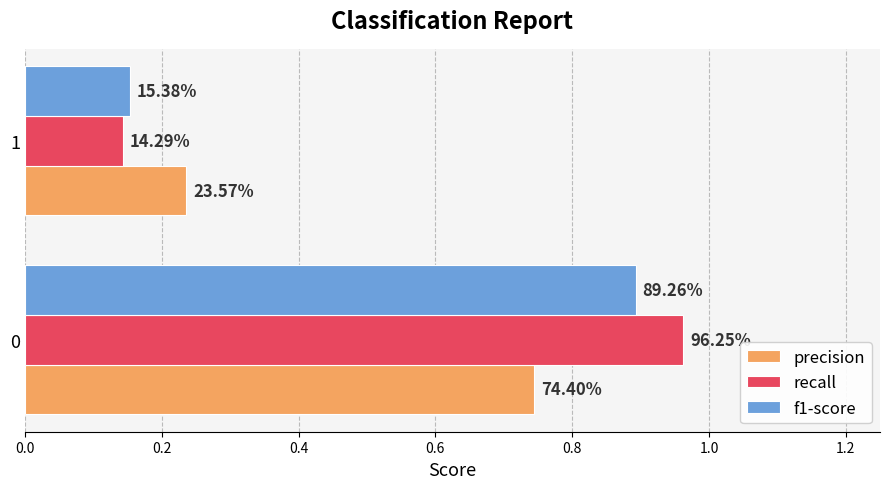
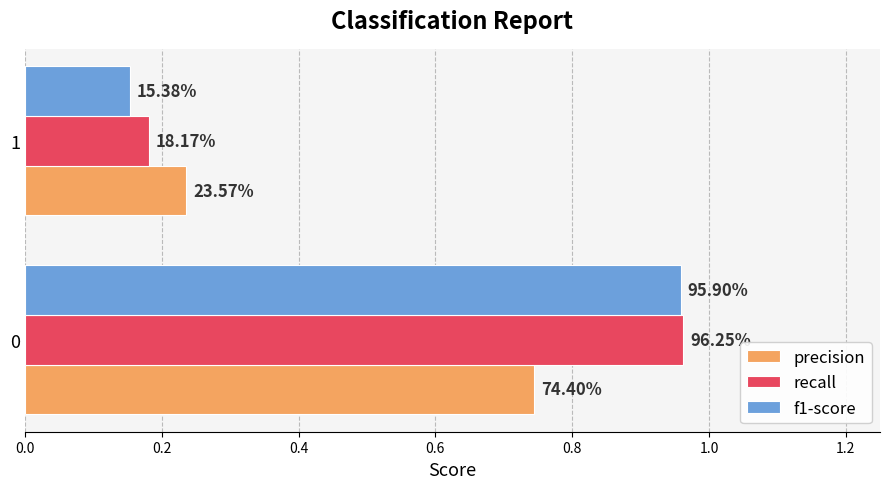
recall, 1: 14.29% -> 18.17%
f1-score, 0: 89.26% -> 95.90%
